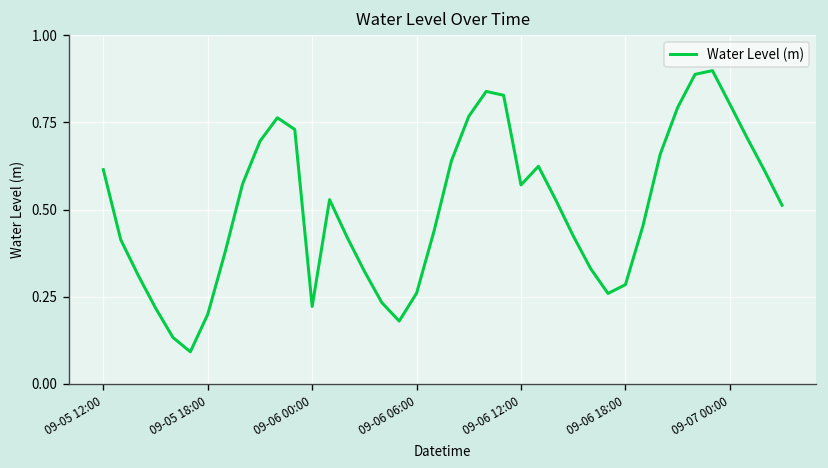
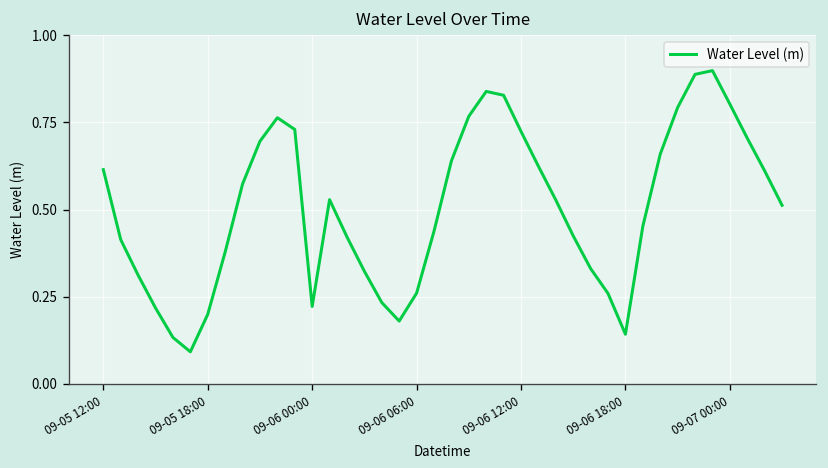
09-06 12:00: 0.57 -> 0.72
09-06 18:00: 0.28 -> 0.14
